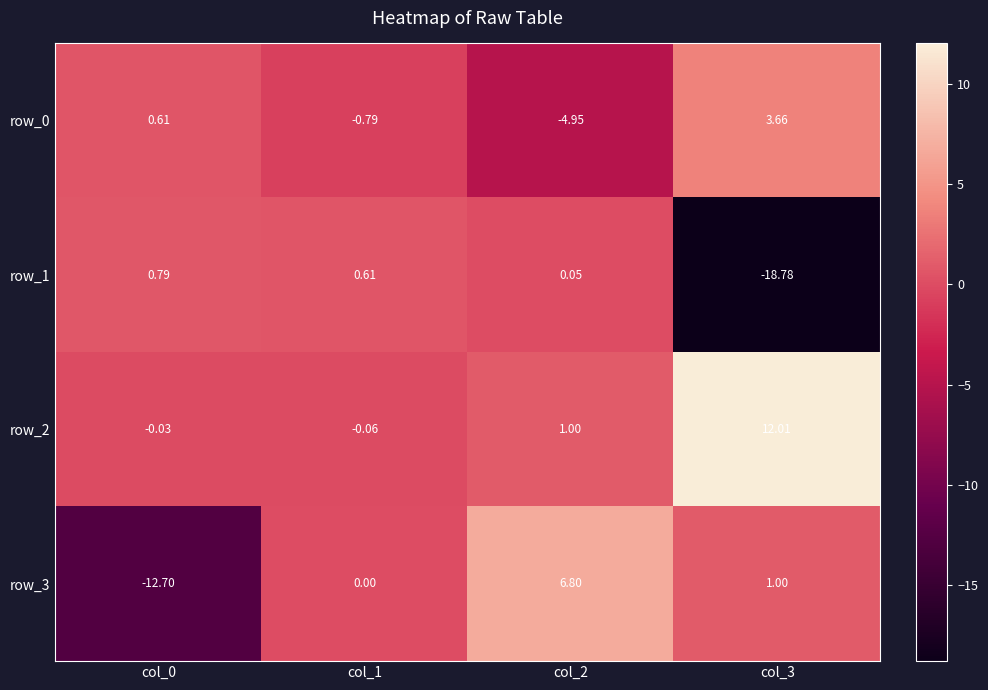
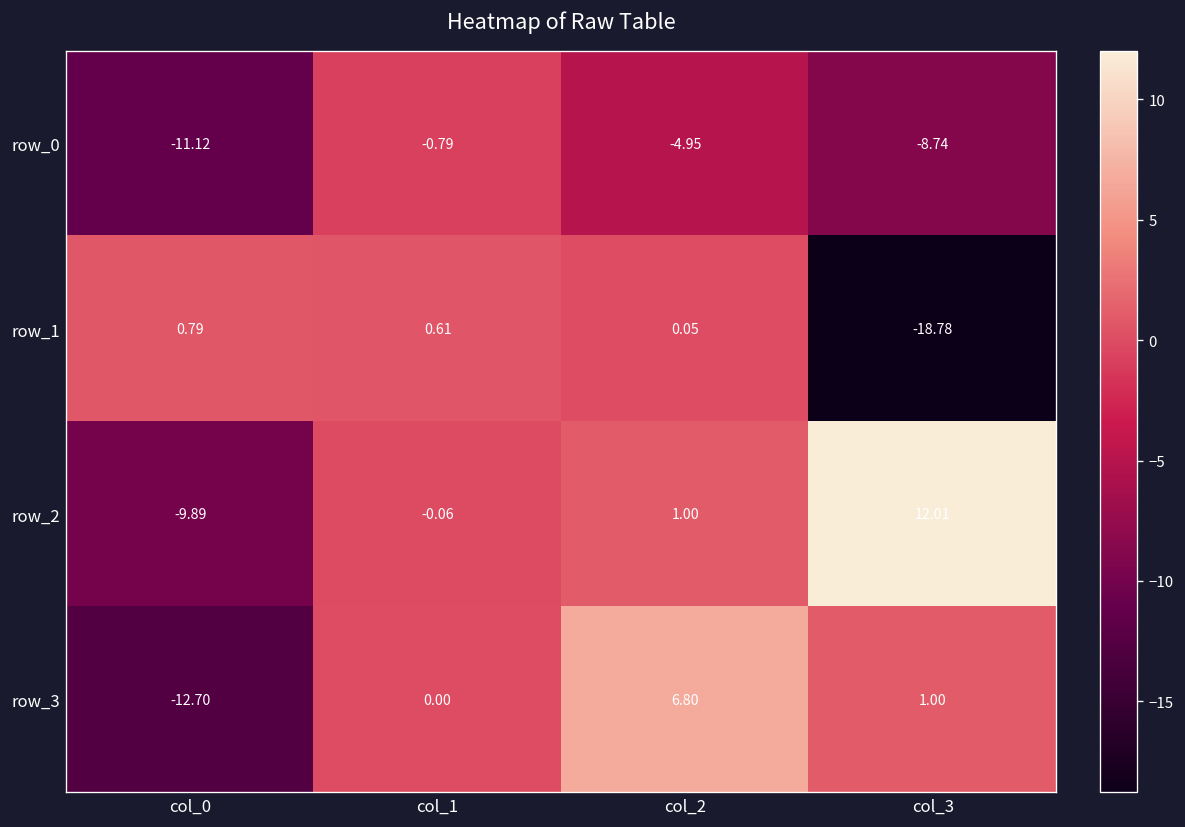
row_0, col_0: 0.61 -> -11.12
row_0, col_3: 3.66 -> -8.74
row_2, col_0: -0.03 -> -9.89
